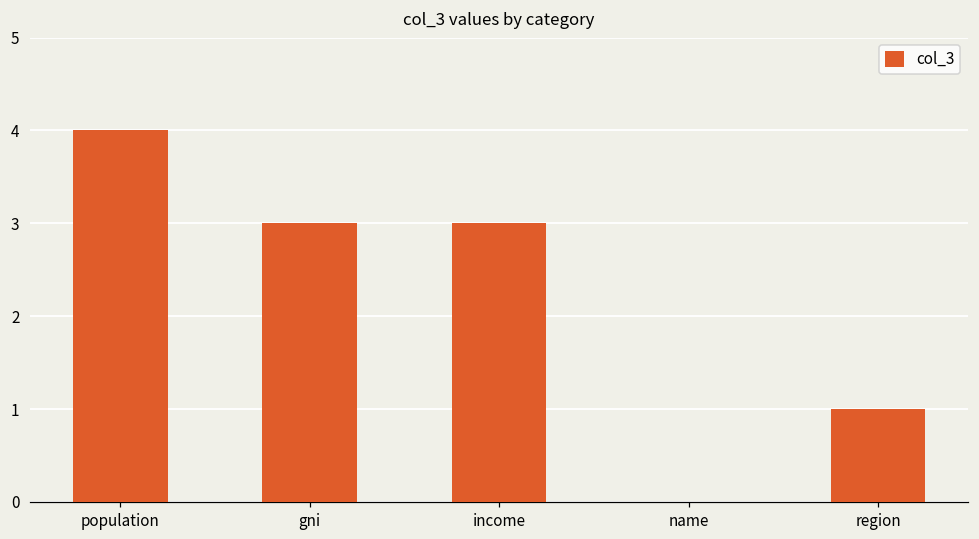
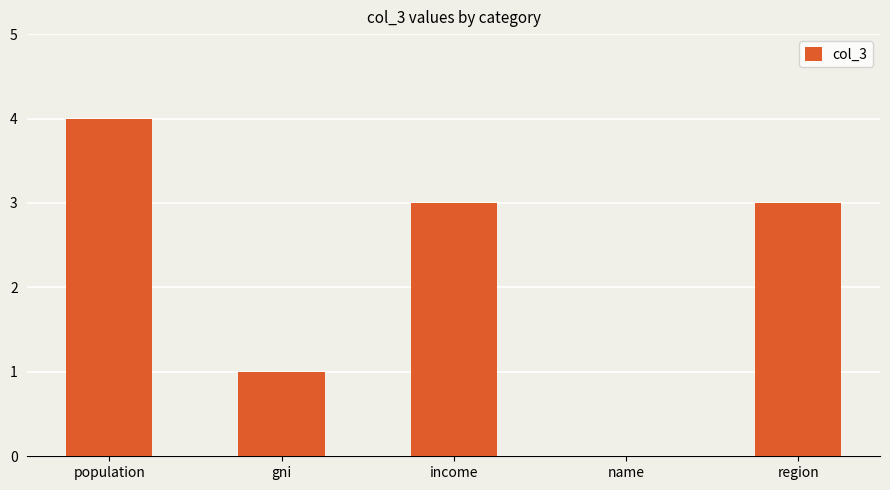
gni: 3 -> 1
region: 1 -> 3
